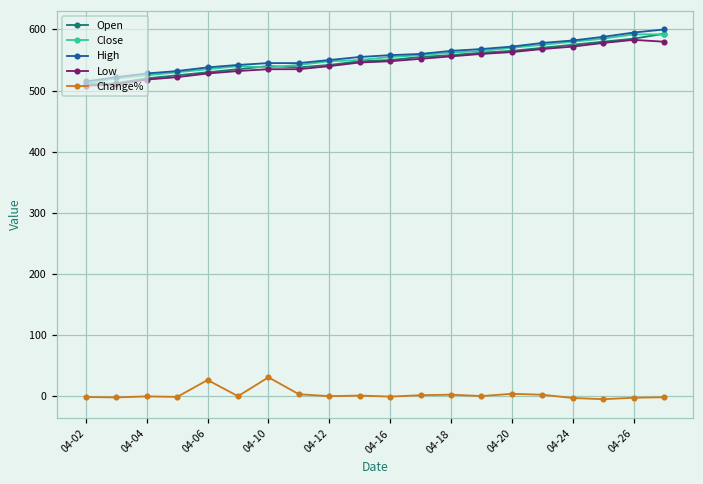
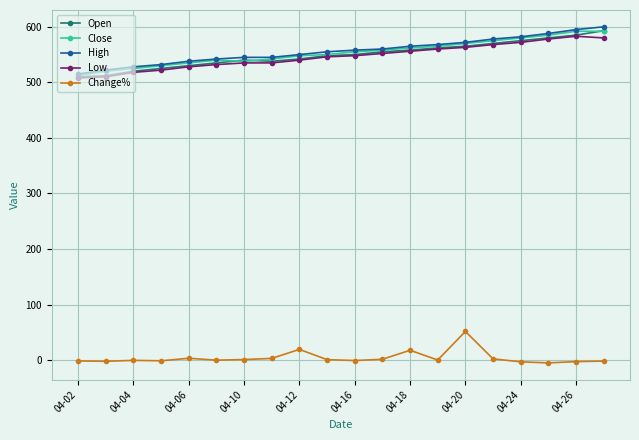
Change%, 04-06: 30 -> 0
Change%, 04-10: 30 -> 0
Change%, 04-12: 0 -> 20
Change%, 04-18: 0 -> 20
Change%, 04-20: 0 -> 50
